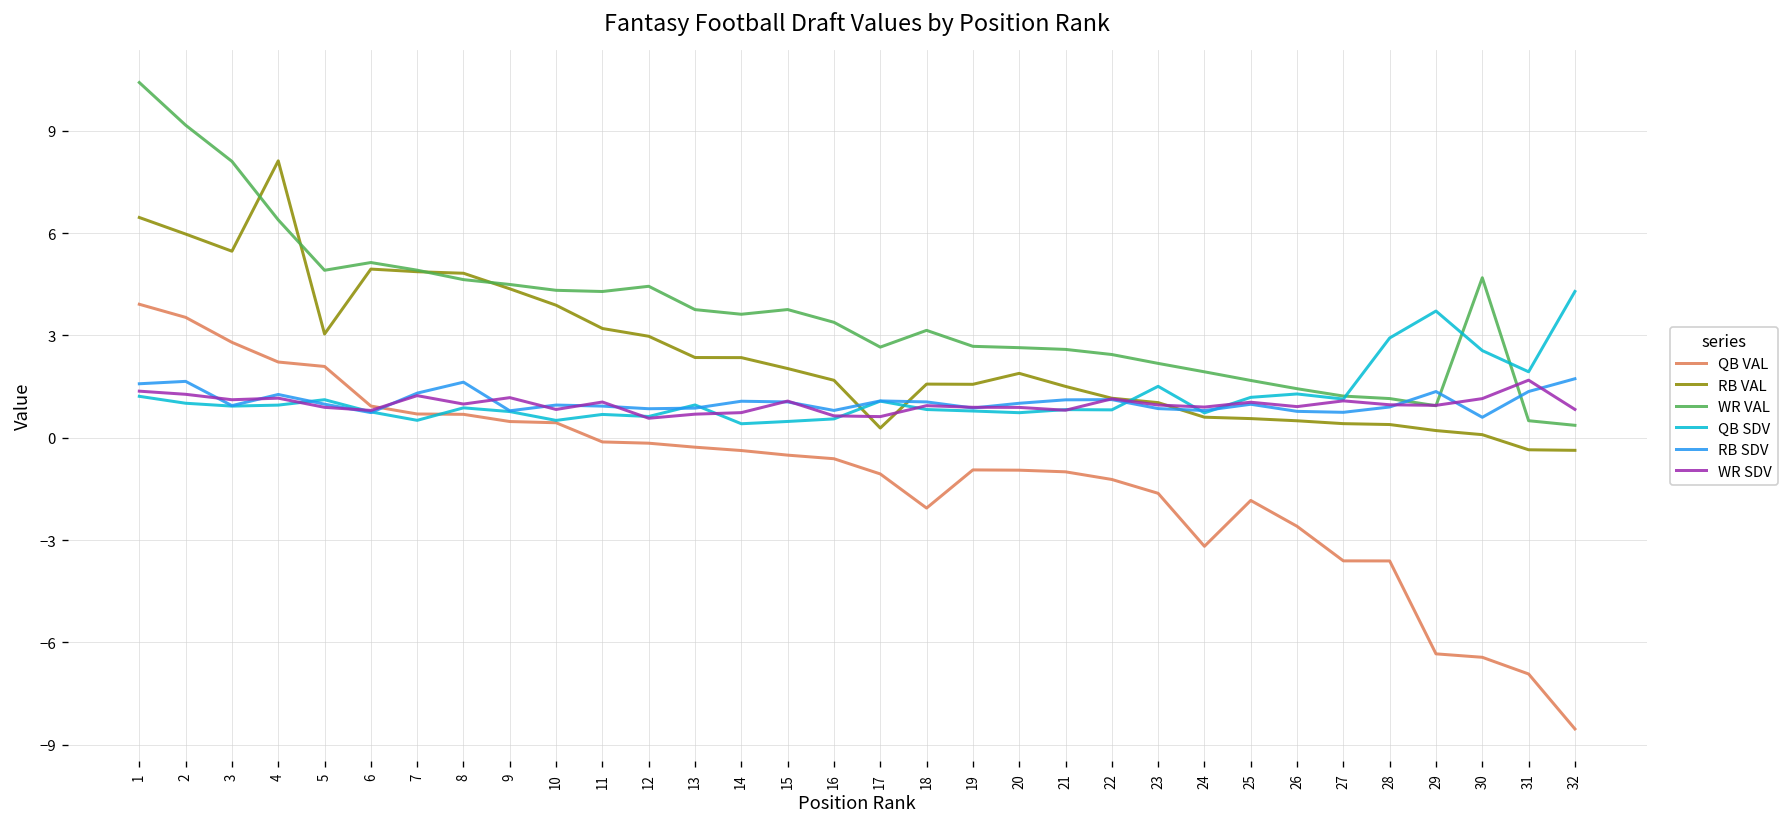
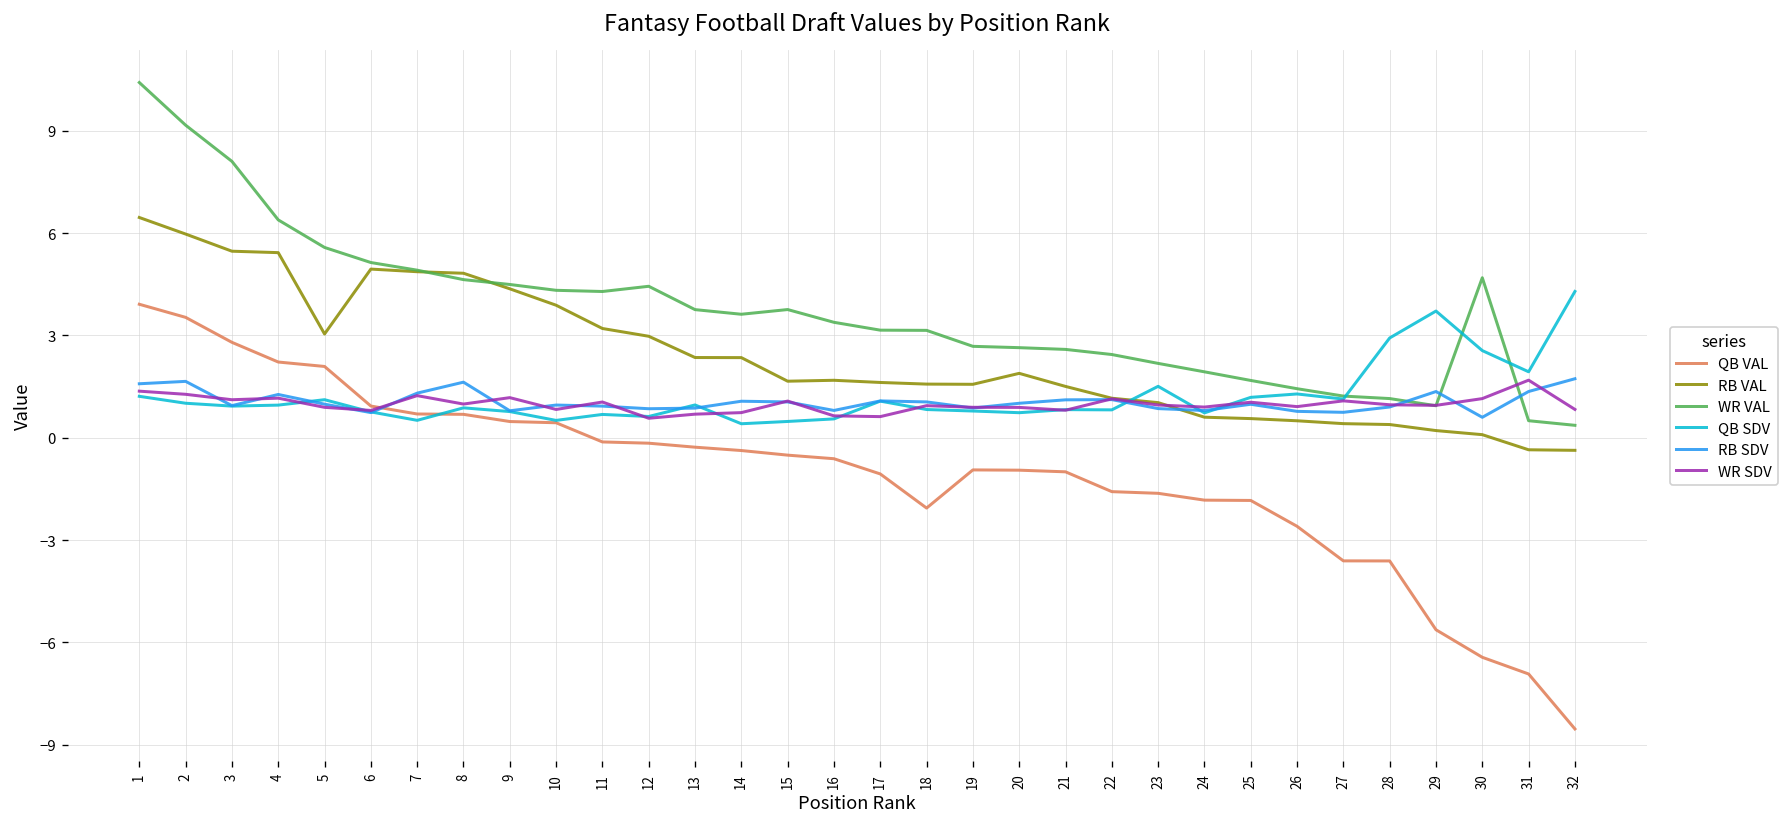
RB VAL, 4: 8.1 -> 5.4
WR VAL, 5: 4.9 -> 5.6
RB VAL, 15: 2.0 -> 1.7
RB VAL, 17: 0.3 -> 1.6
WR VAL, 17: 2.7 -> 3.2
QB VAL, 22: -1.2 -> -1.6
QB VAL, 24: -3.2 -> -1.8
QB VAL, 29: -6.3 -> -5.6
